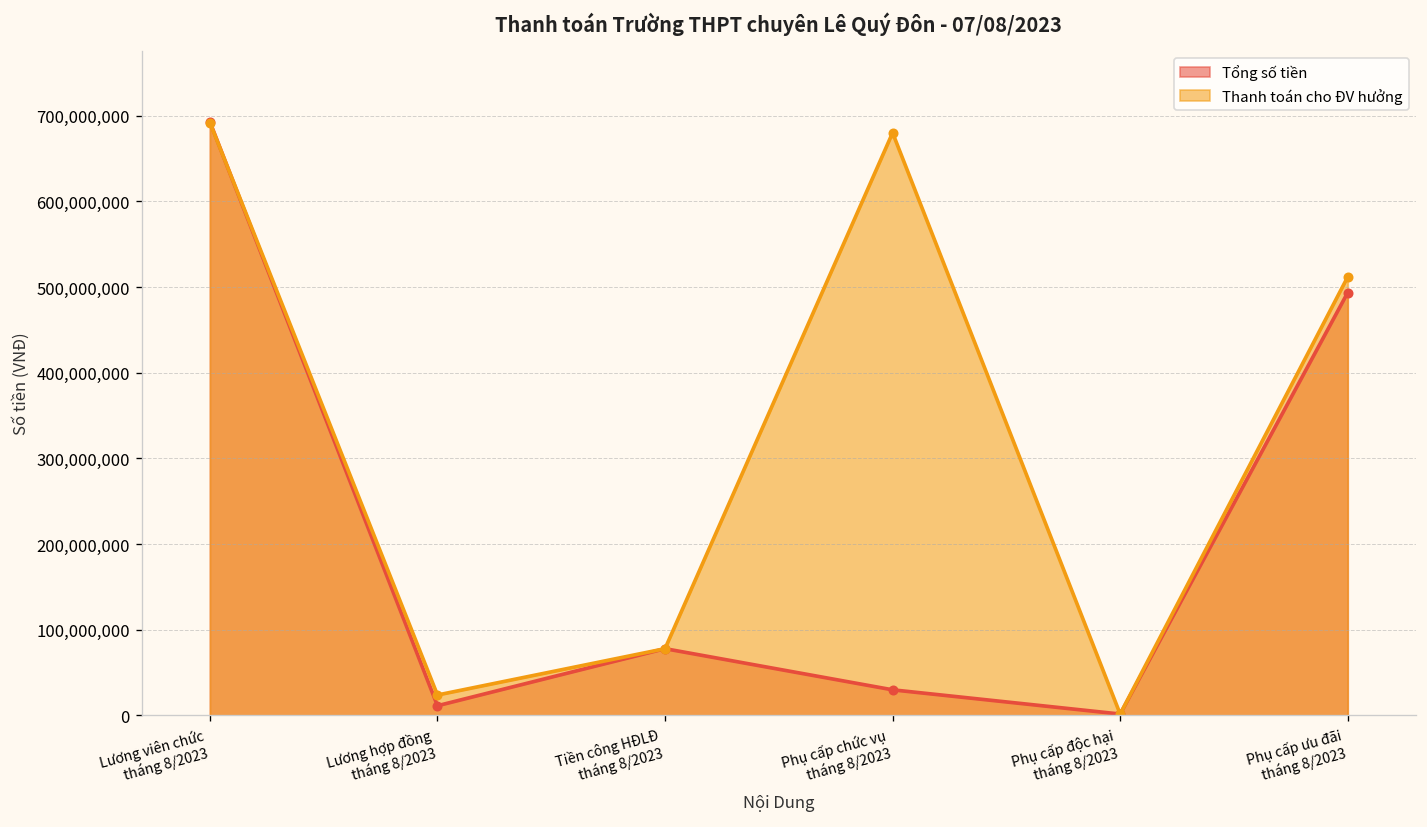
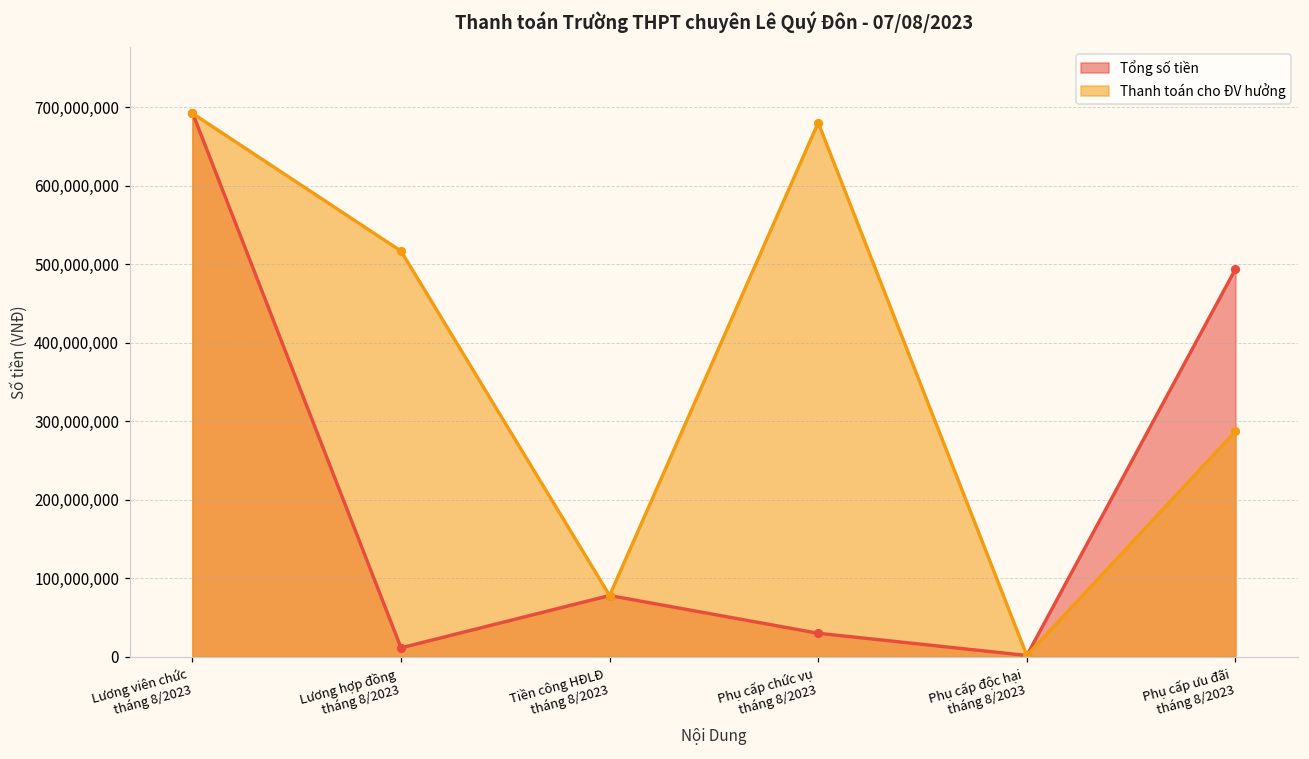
Thanh toán cho ĐV hưởng, Lương hợp đồng tháng 8/2023: 20,000,000 -> 520,000,000
Thanh toán cho ĐV hưởng, Phụ cấp ưu đãi tháng 8/2023: 510,000,000 -> 290,000,000
